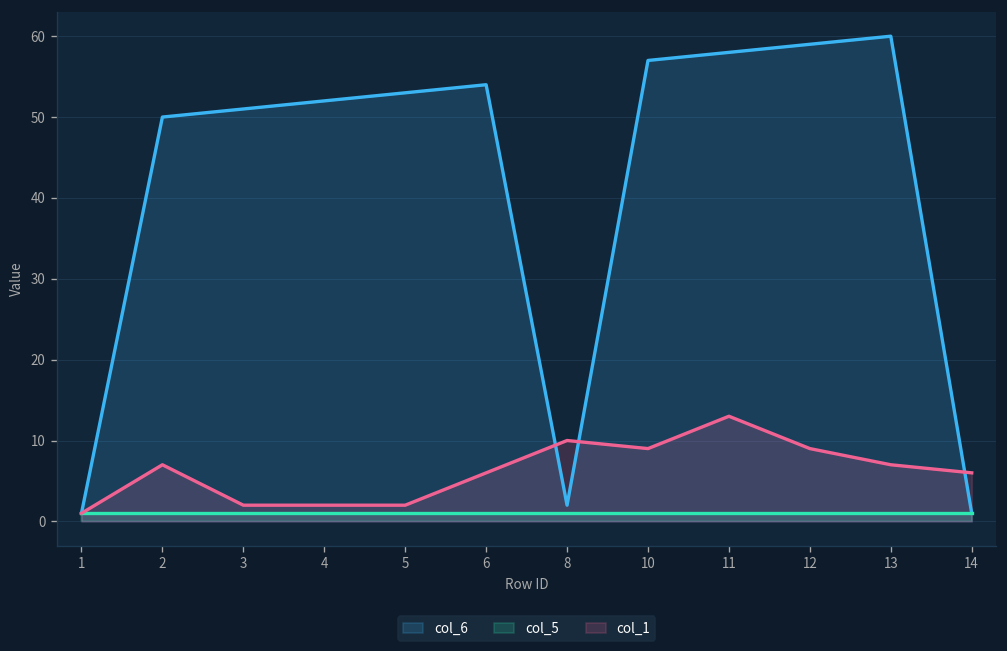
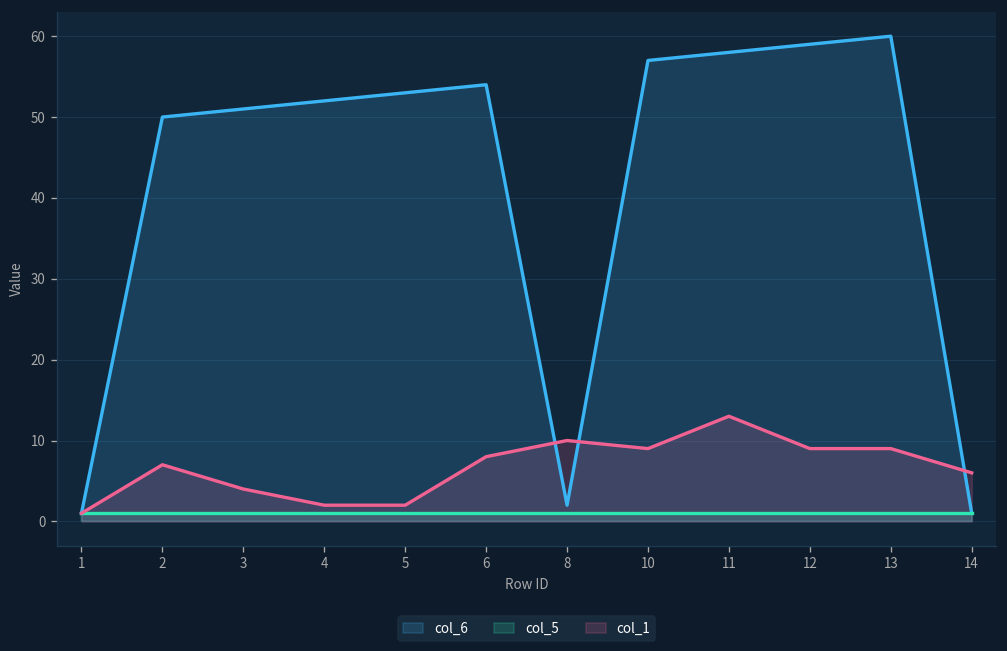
col_1, 3: 2 -> 4
col_1, 6: 6 -> 8
col_1, 13: 7 -> 9
